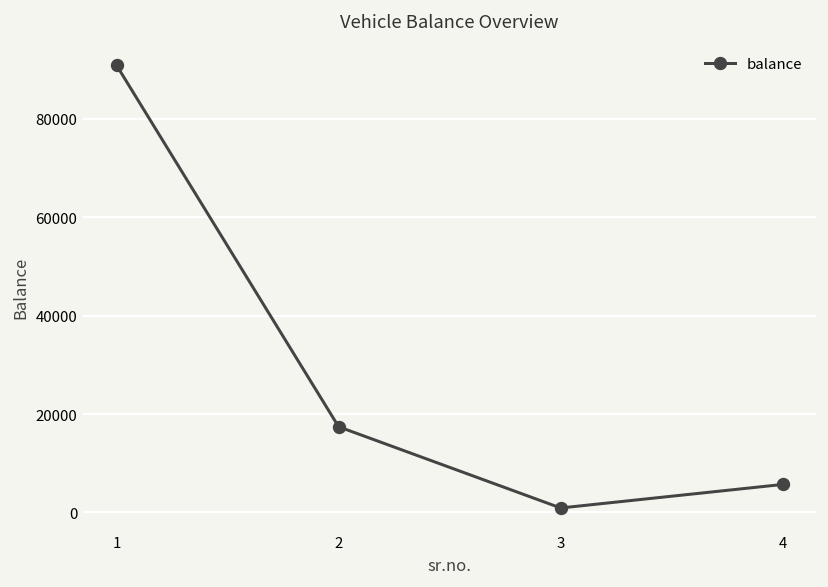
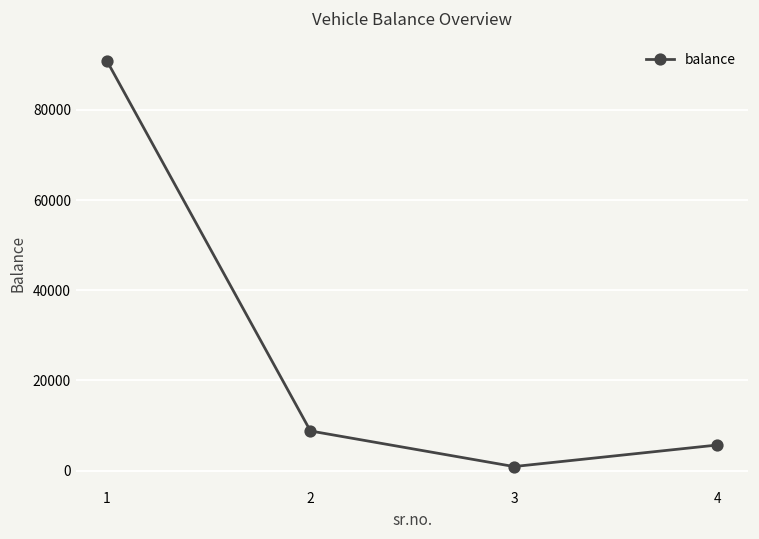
2: 17000 -> 9000
